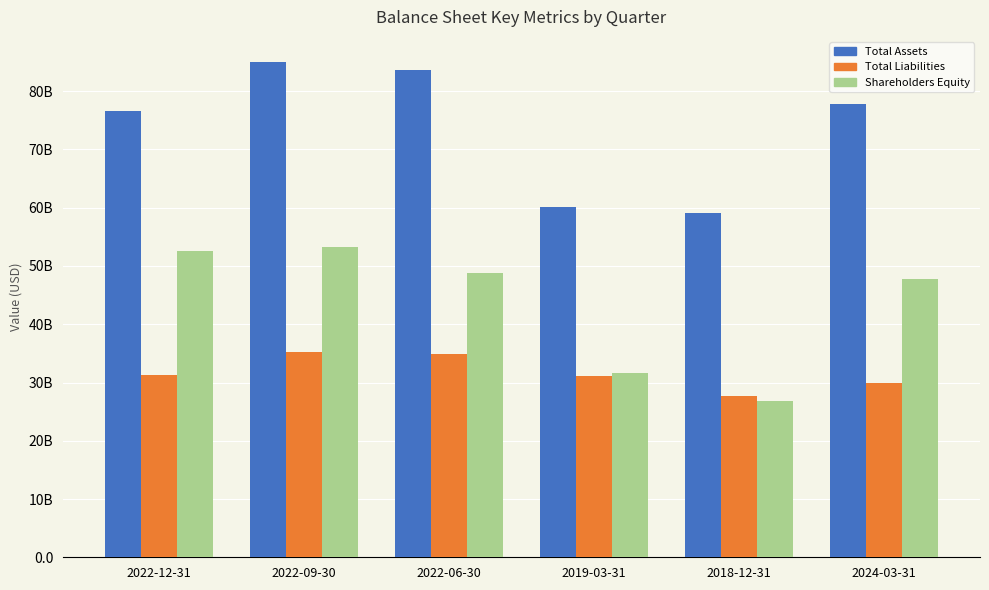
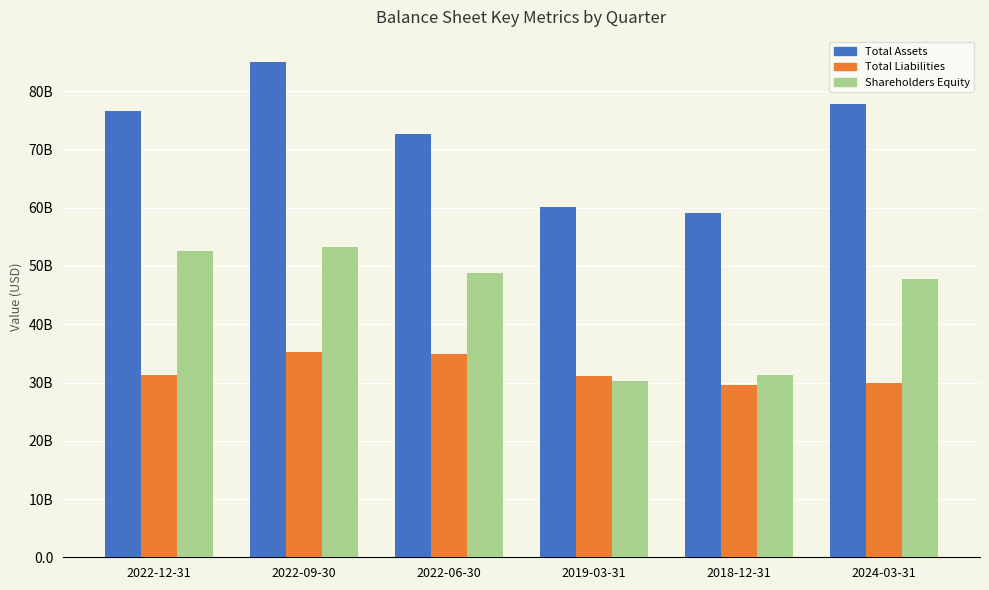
Total Assets, 2022-06-30: 84000000000 -> 73000000000
Shareholders Equity, 2019-03-31: 32000000000 -> 30000000000
Total Liabilities, 2018-12-31: 28000000000 -> 30000000000
Shareholders Equity, 2018-12-31: 27000000000 -> 31000000000
